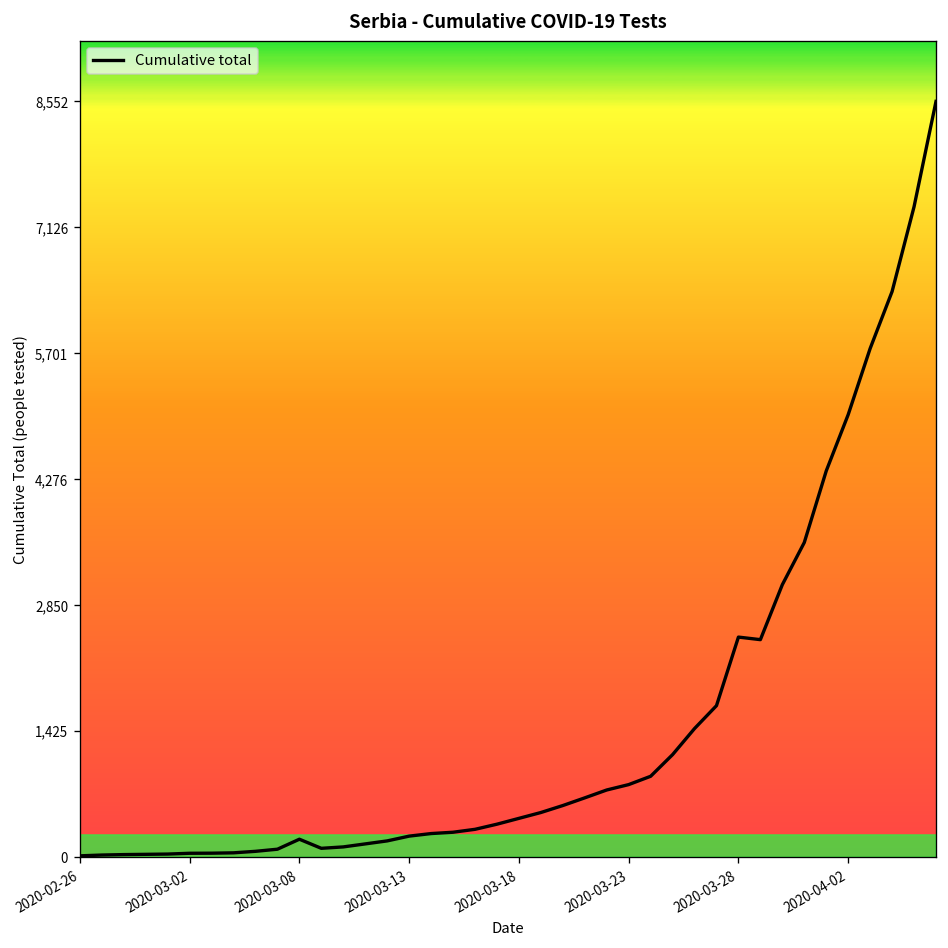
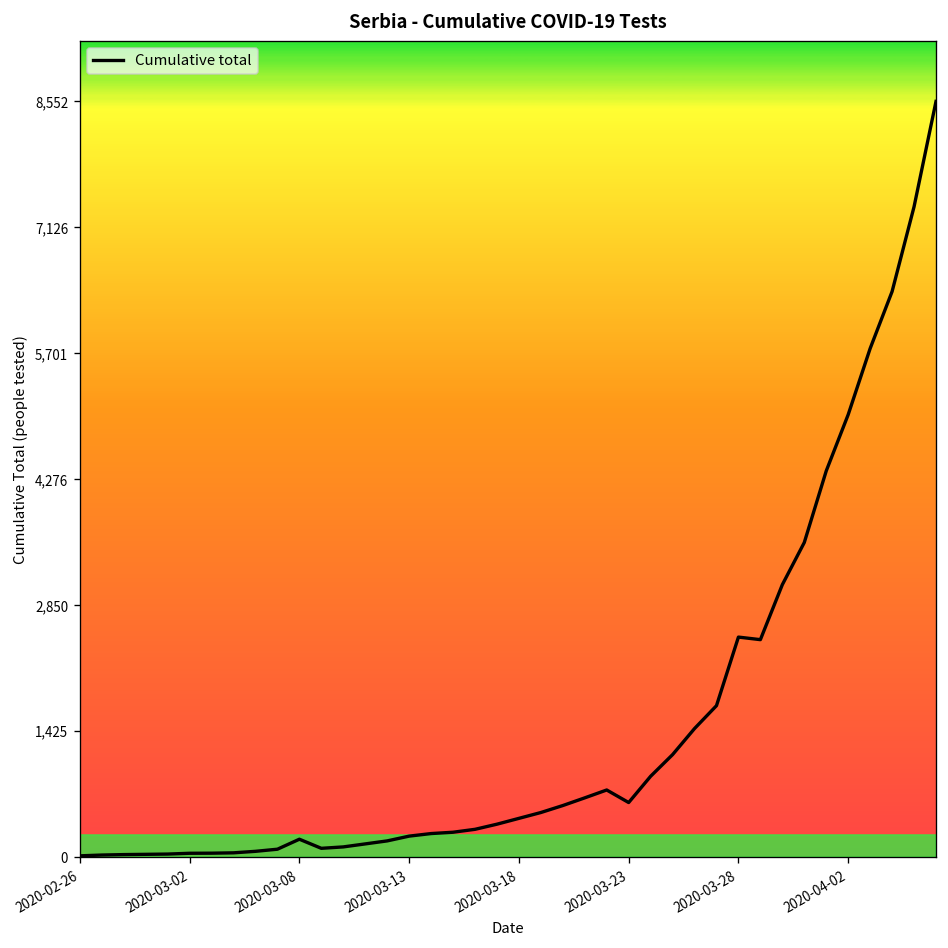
2020-03-23: 800 -> 600
